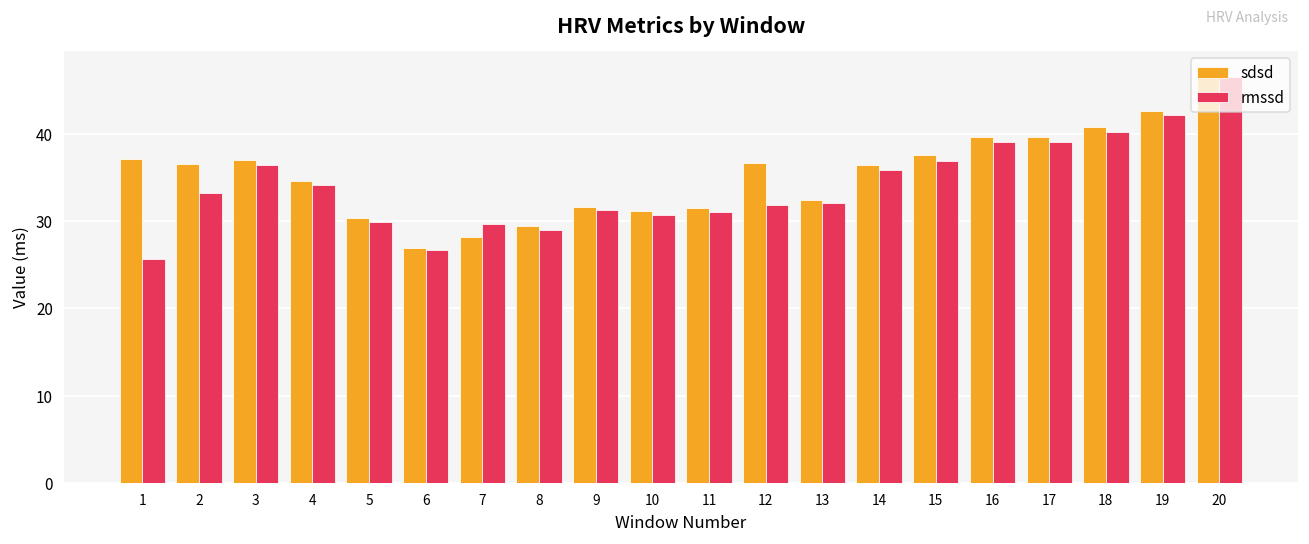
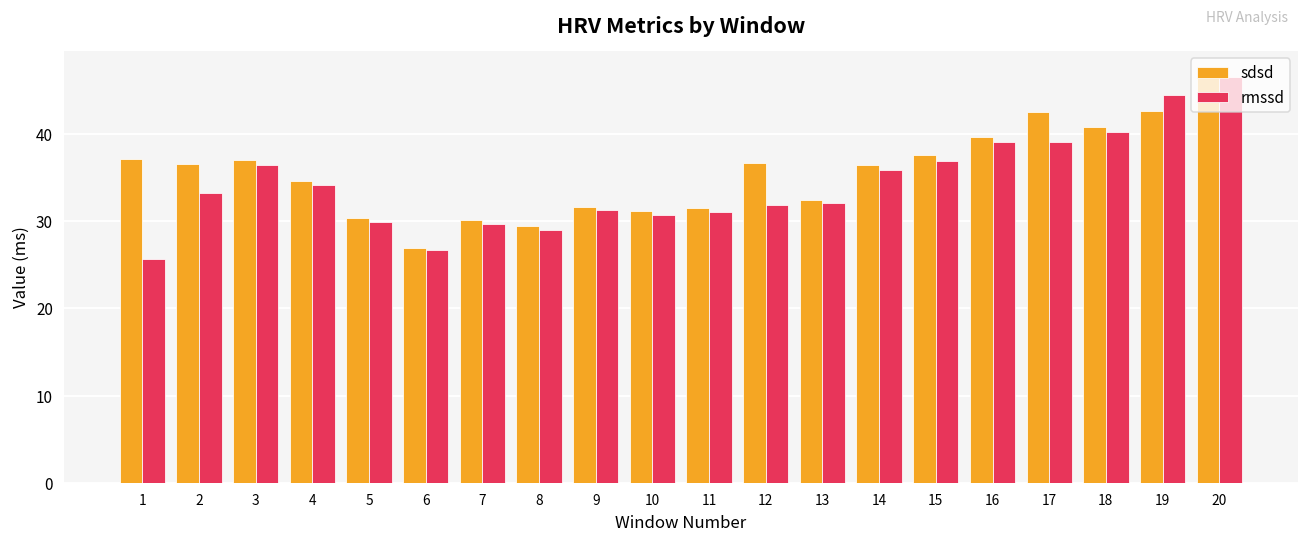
sdsd, 7: 28 -> 30
sdsd, 17: 40 -> 42
rmssd, 19: 42 -> 44
